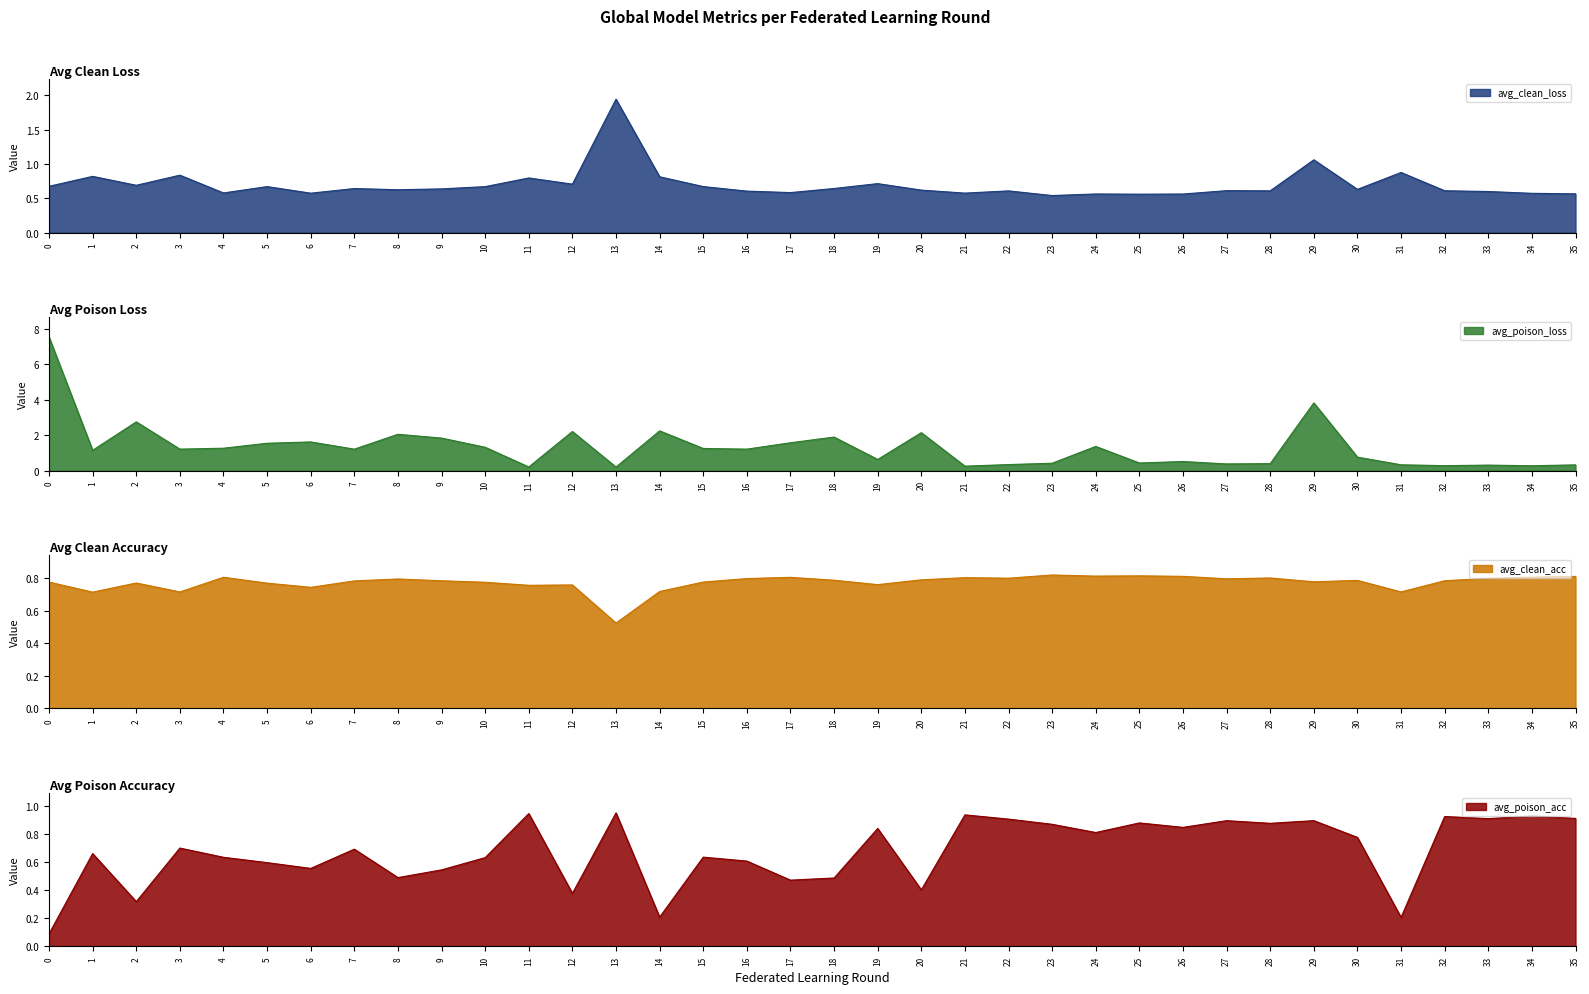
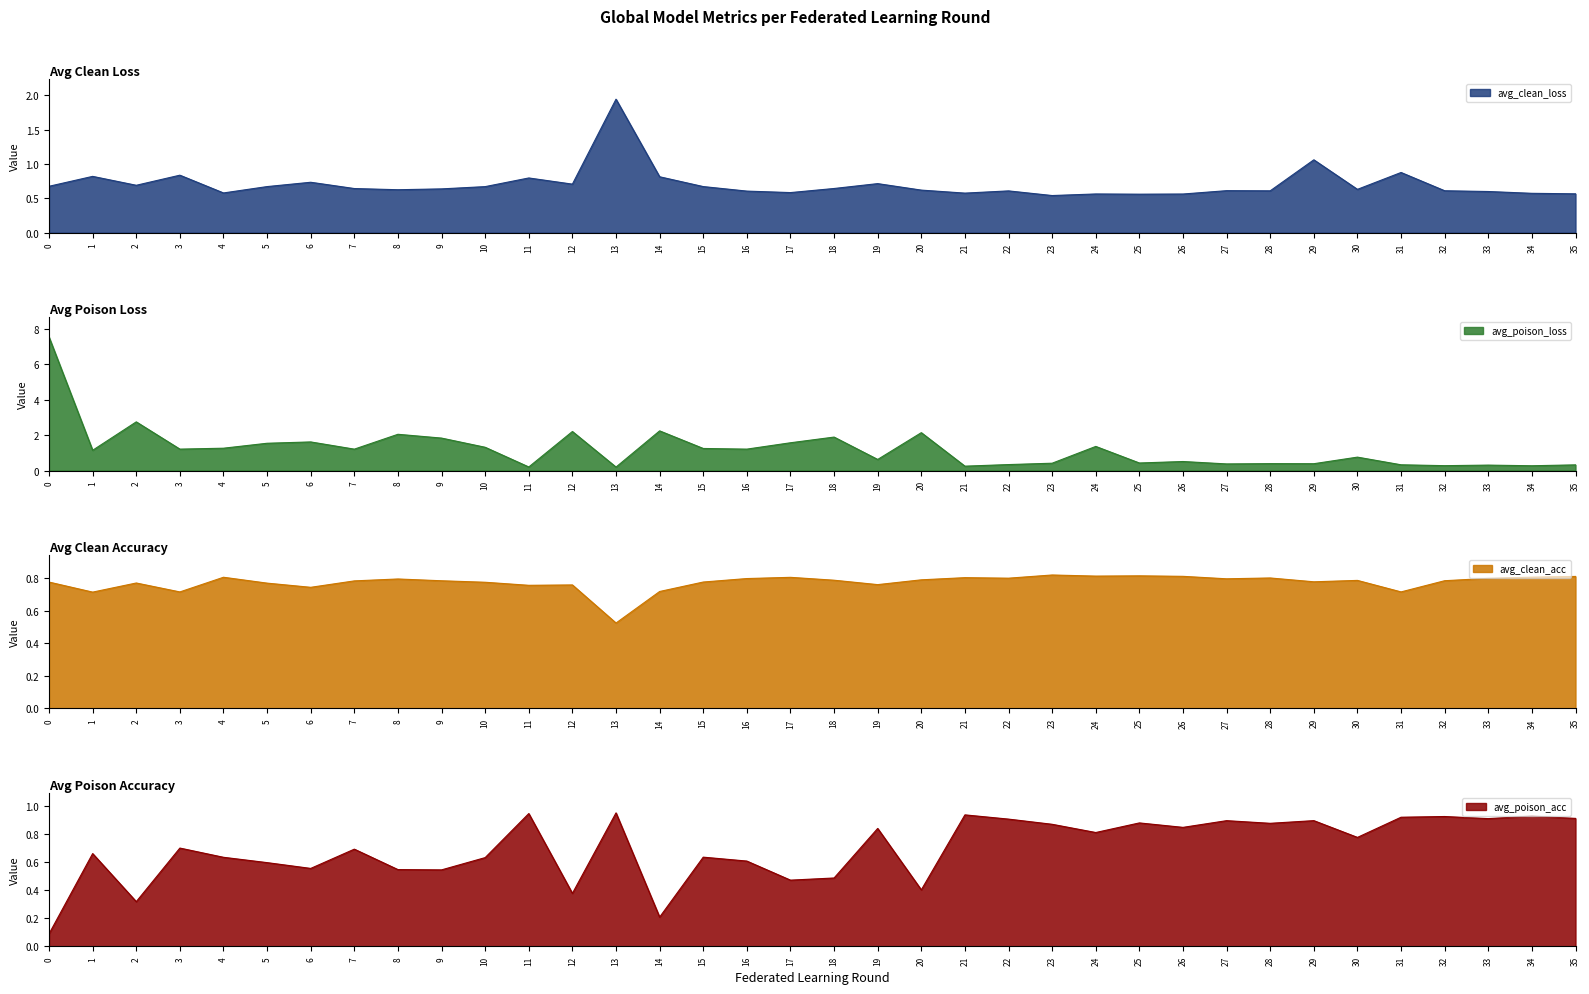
Avg Clean Loss, 6: 0.6 -> 0.7
Avg Poison Loss, 29: 3.8 -> 0.4
Avg Poison Accuracy, 8: 0.49 -> 0.55
Avg Poison Accuracy, 31: 0.21 -> 0.92
